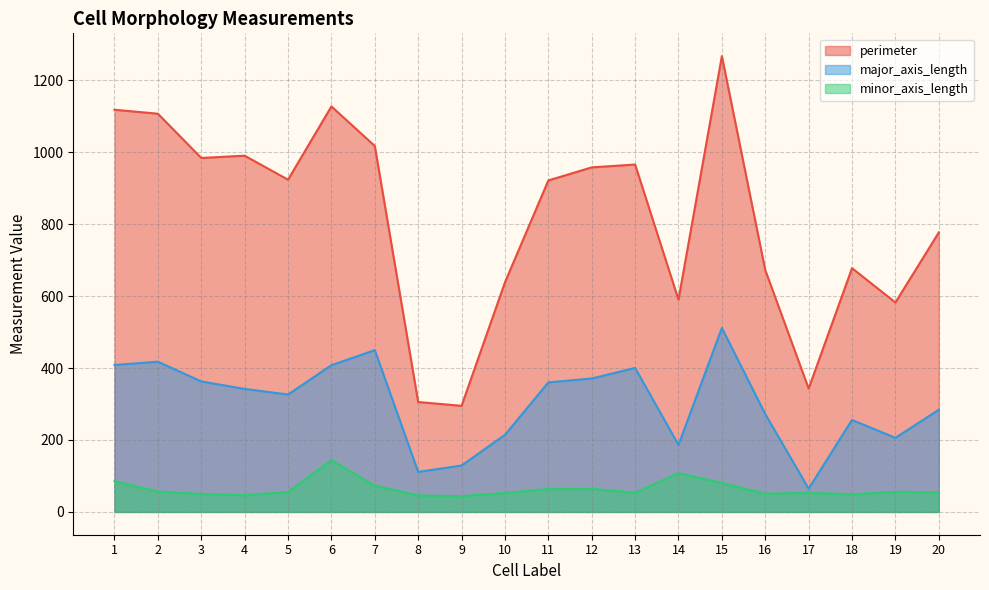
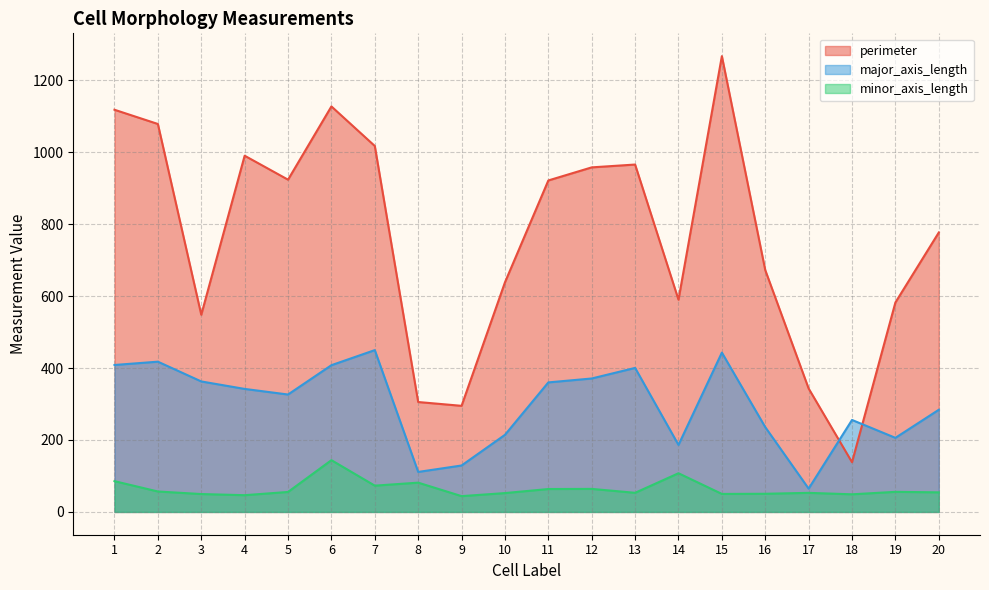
perimeter, 2: 1110 -> 1080
perimeter, 3: 980 -> 550
minor_axis_length, 8: 50 -> 80
major_axis_length, 15: 510 -> 440
minor_axis_length, 15: 80 -> 50
major_axis_length, 16: 270 -> 240
perimeter, 18: 680 -> 140
